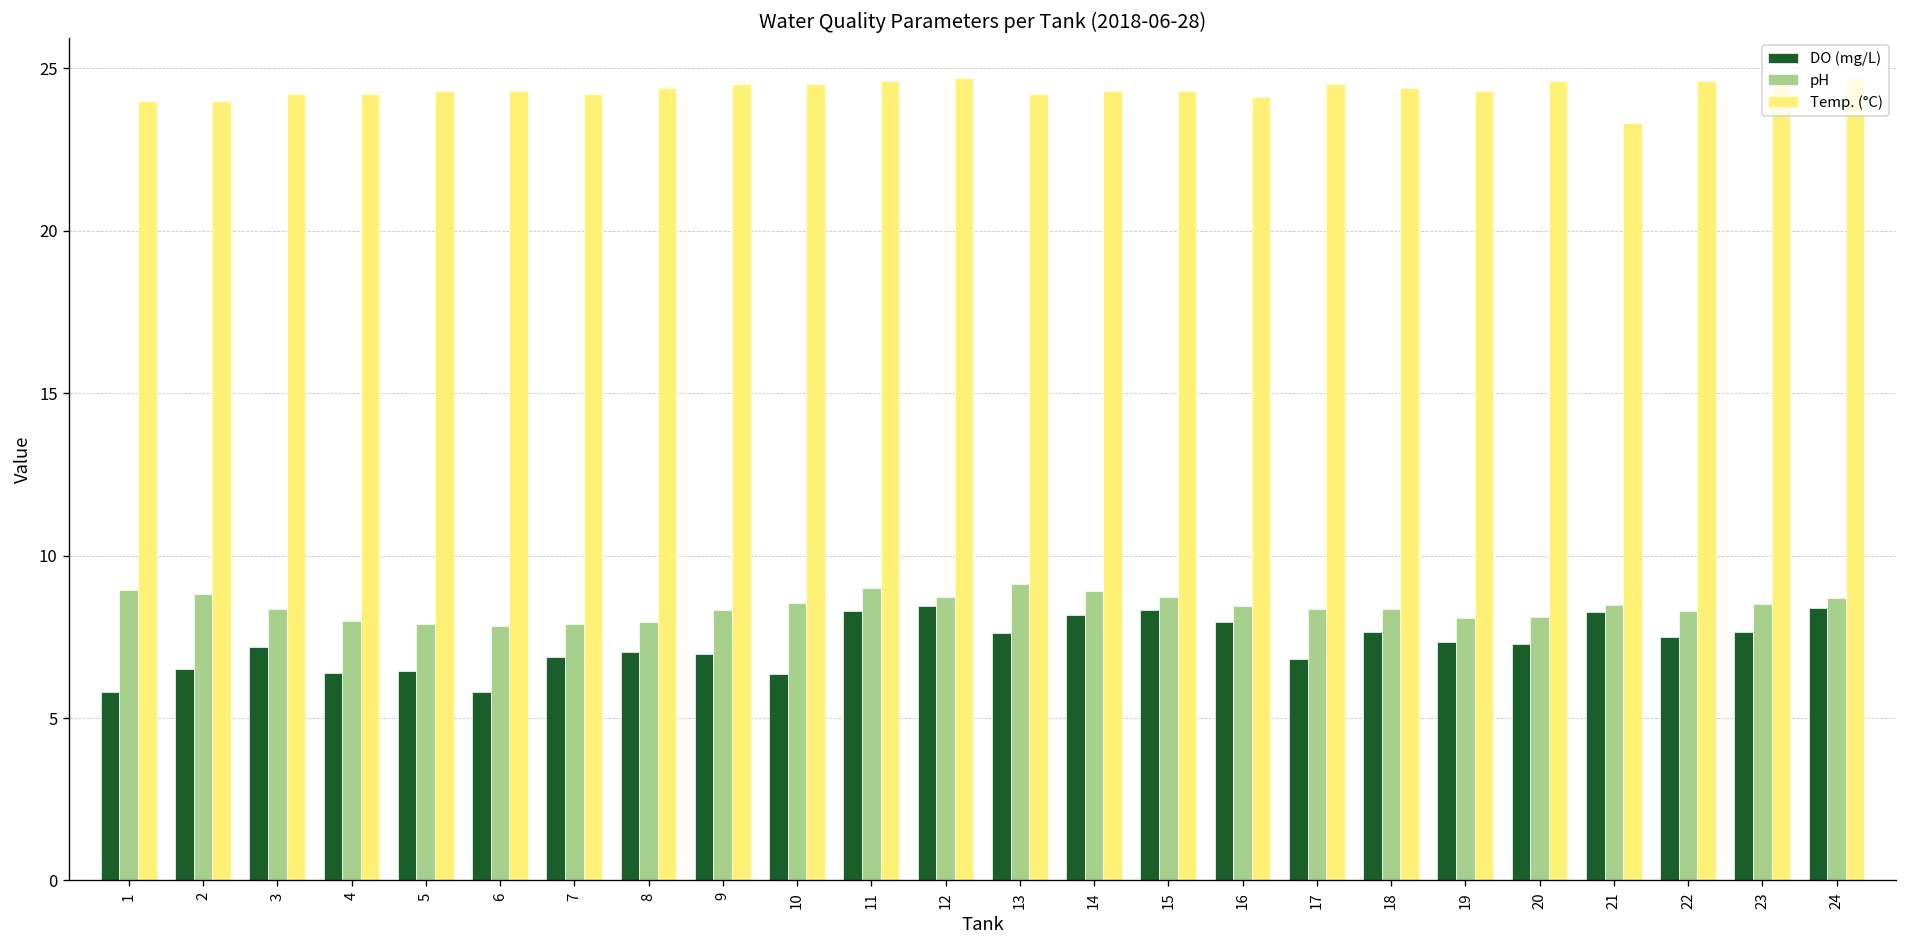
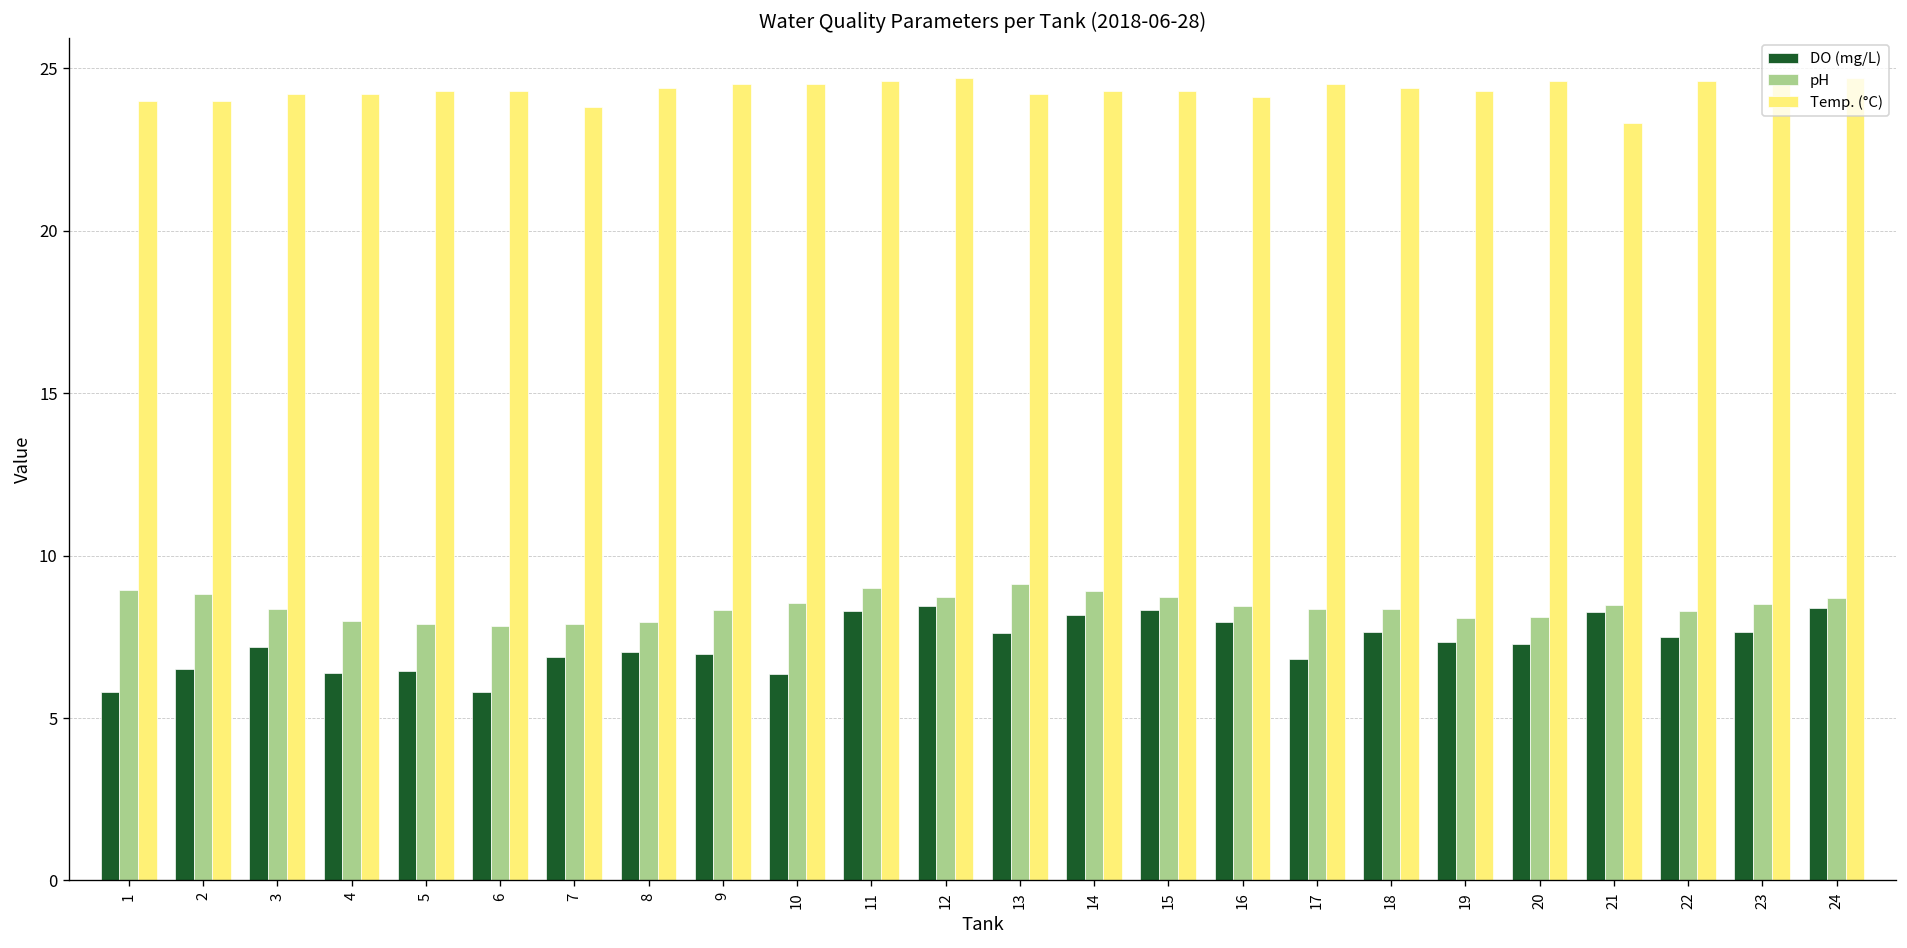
Temp. (°C), 7: 24.2 -> 23.8
